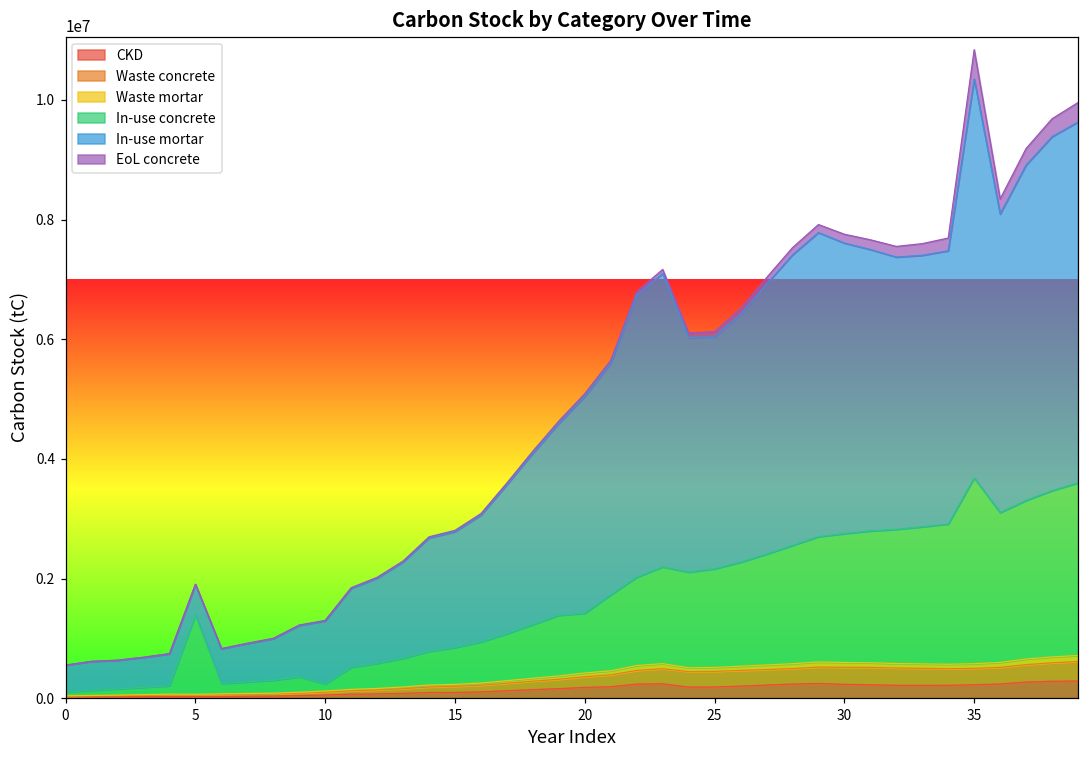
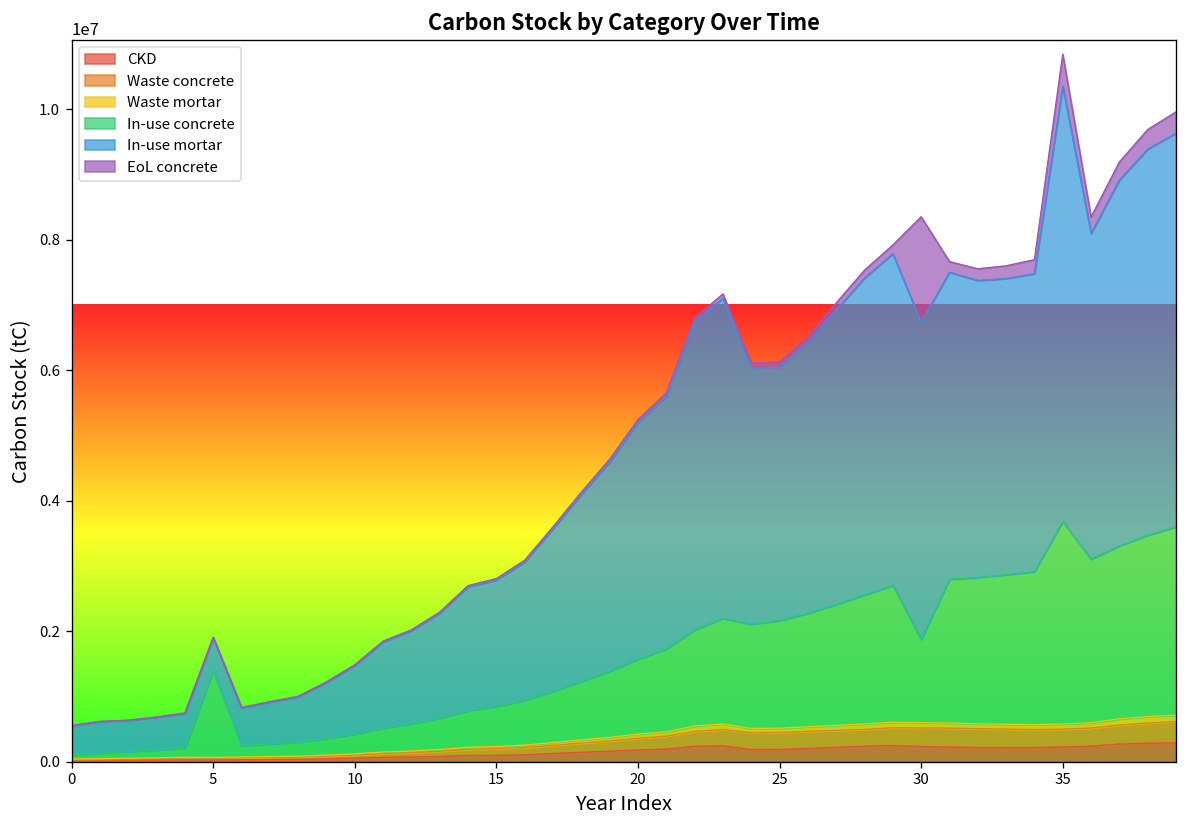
In-use concrete, 10: 100000 -> 300000
In-use concrete, 20: 1000000 -> 1100000
In-use concrete, 30: 2200000 -> 1300000
EoL concrete, 30: 100000 -> 1600000
